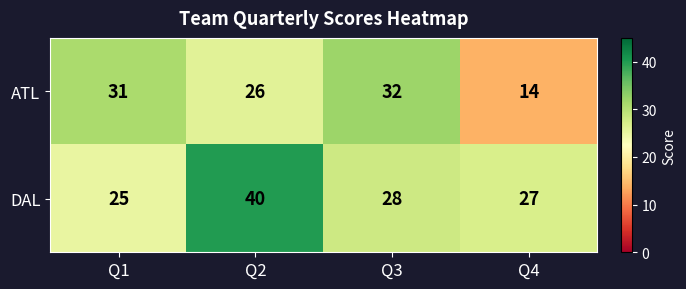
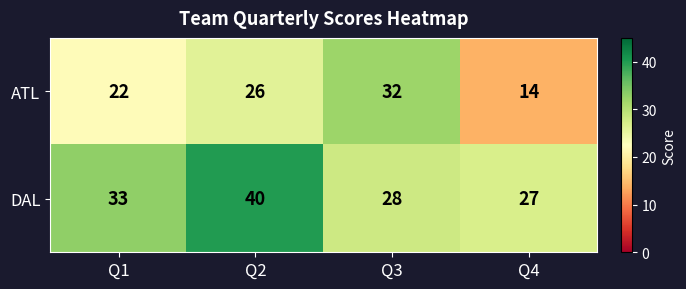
ATL, Q1: 31 -> 22
DAL, Q1: 25 -> 33
